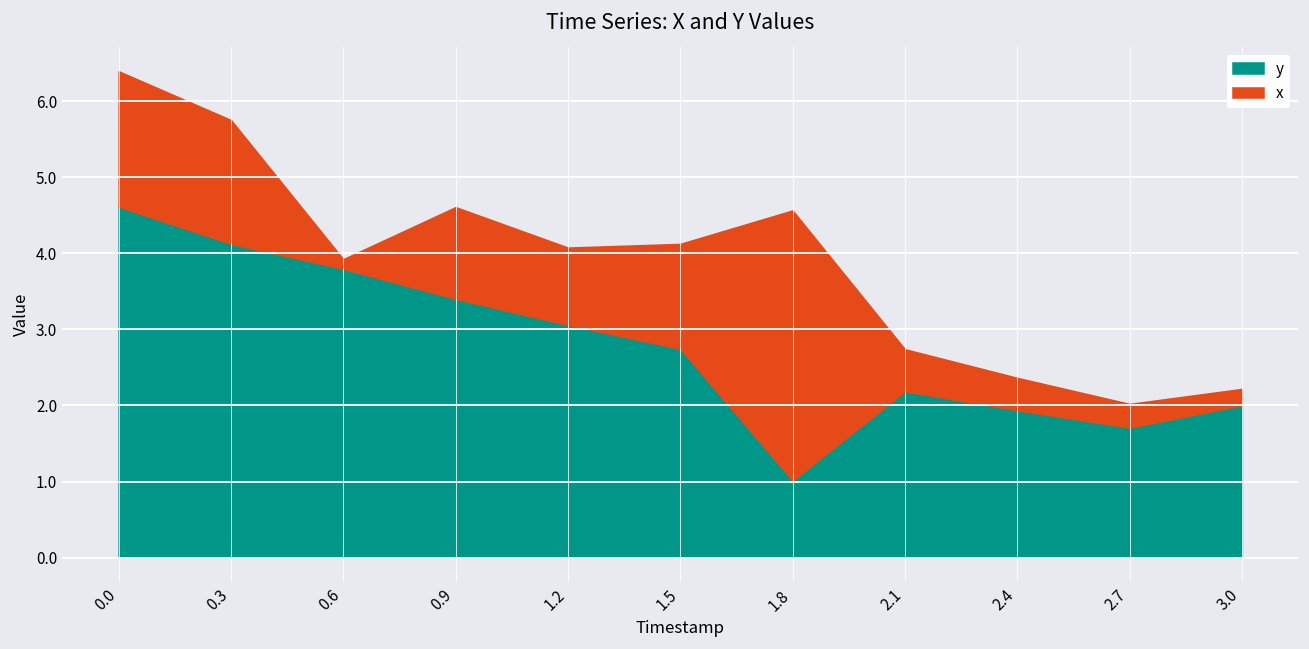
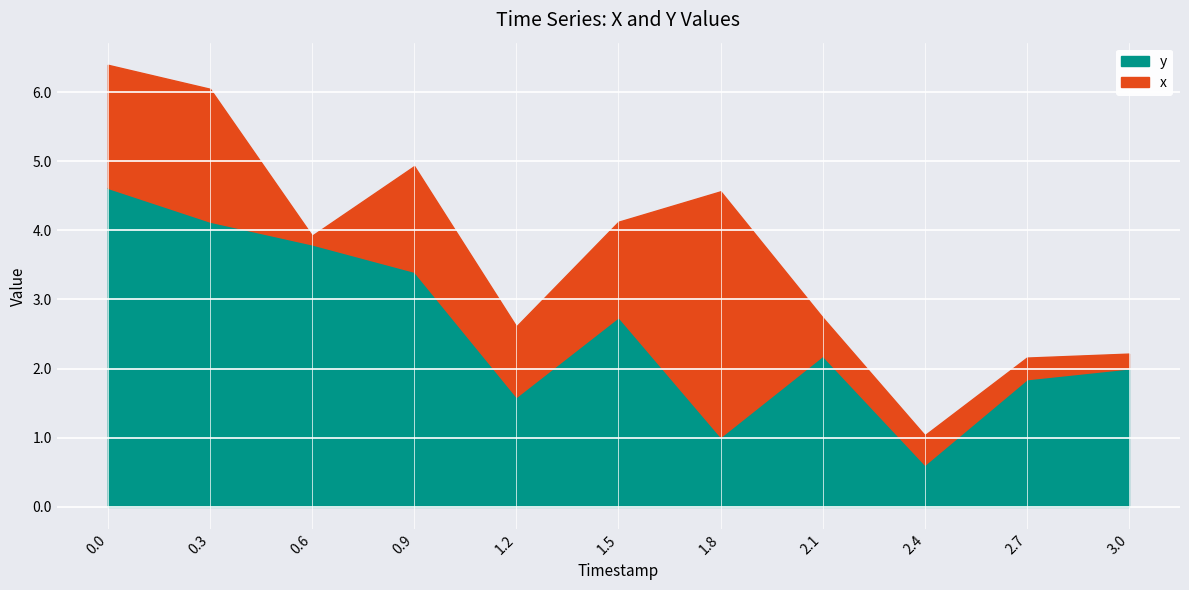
x, 0.3: 1.6 -> 1.9
x, 0.9: 1.2 -> 1.5
y, 1.2: 3.1 -> 1.6
y, 2.4: 1.9 -> 0.6
y, 2.7: 1.7 -> 1.8
